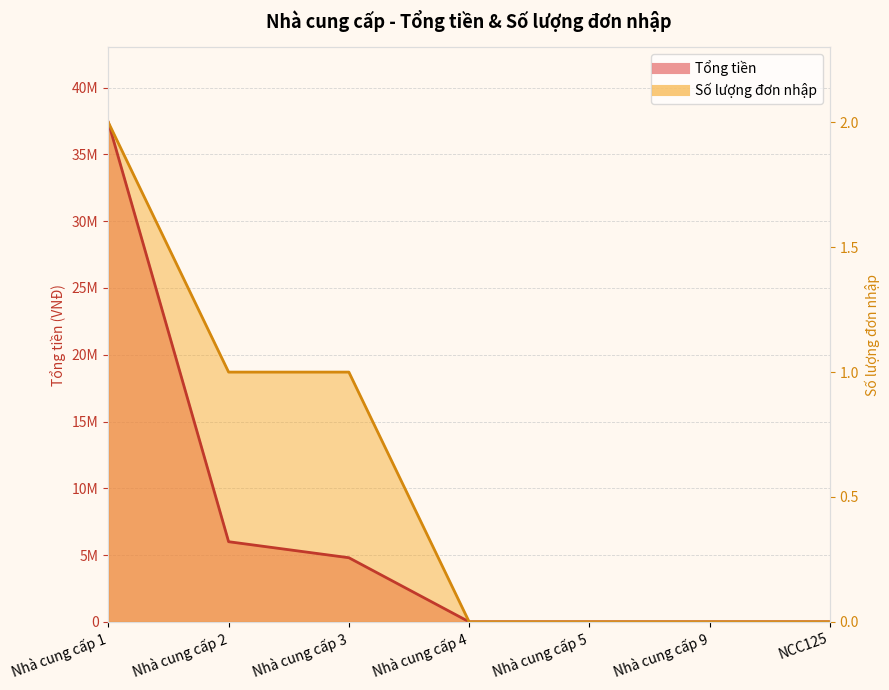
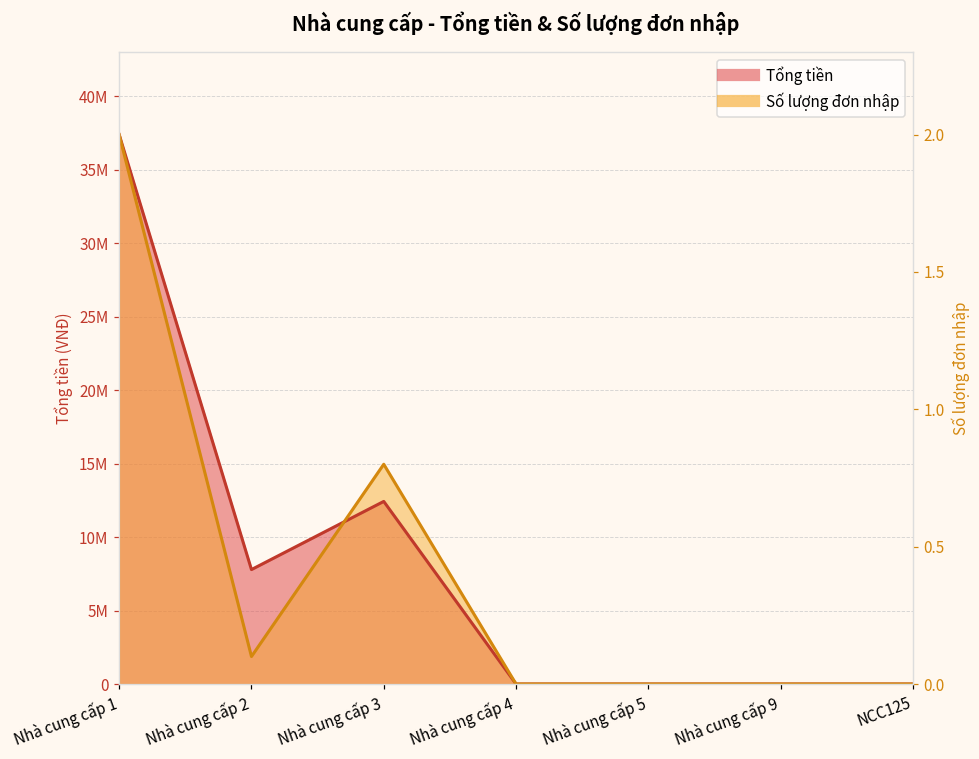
Tổng tiền, Nhà cung cấp 2: 6000000 -> 7800000
Số lượng đơn nhập, Nhà cung cấp 2: 18700000 -> 1900000
Tổng tiền, Nhà cung cấp 3: 4800000 -> 12400000
Số lượng đơn nhập, Nhà cung cấp 3: 18700000 -> 15000000
